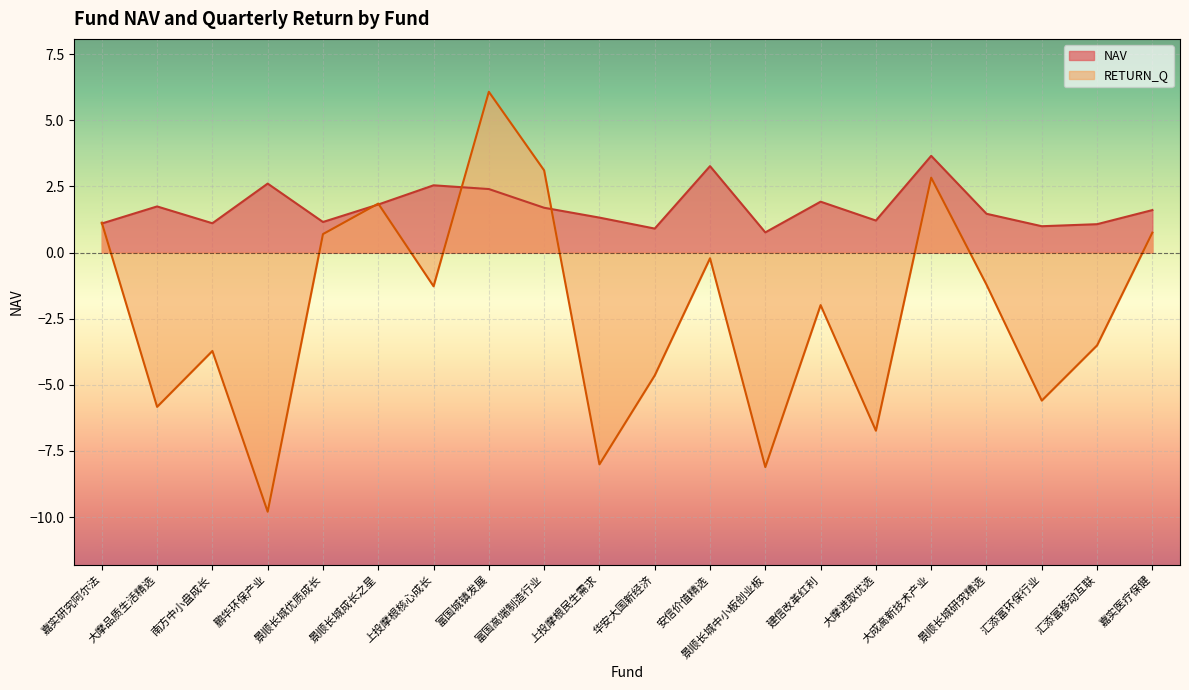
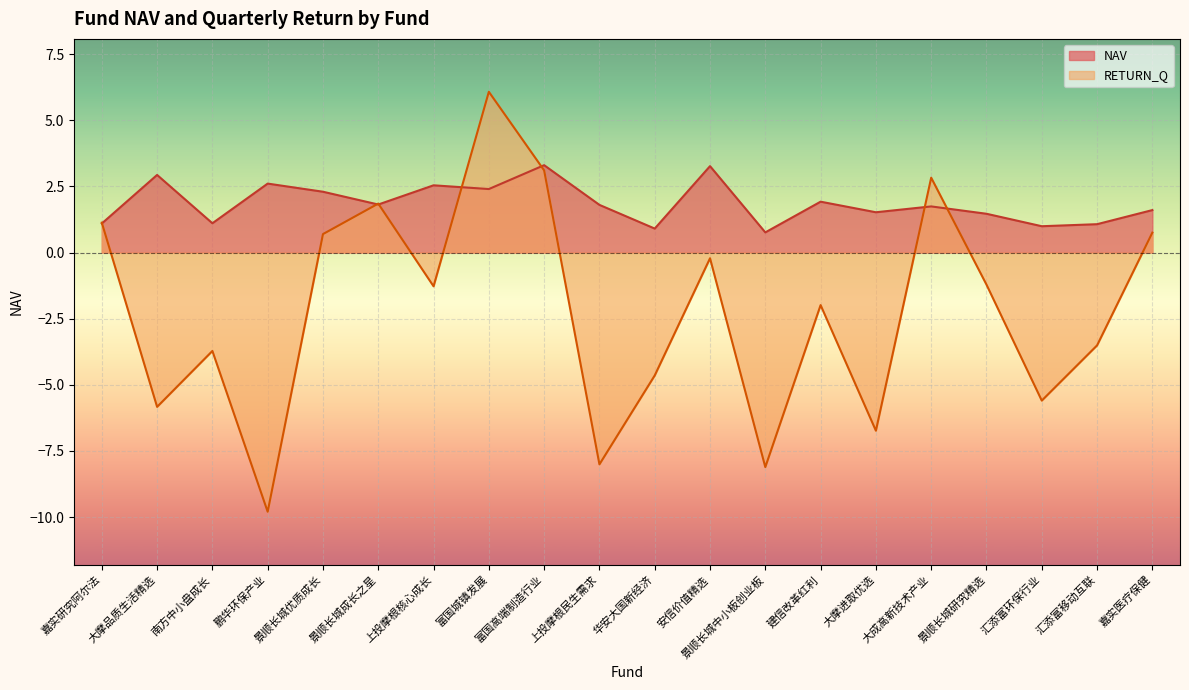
NAV, 大摩品质生活精选: 1.7 -> 2.9
NAV, 景顺长城优质成长: 1.2 -> 2.3
NAV, 富国高端制造行业: 1.7 -> 3.3
NAV, 上投摩根民生需求: 1.3 -> 1.8
NAV, 大摩进取优选: 1.2 -> 1.5
NAV, 大成高新技术产业: 3.7 -> 1.7
